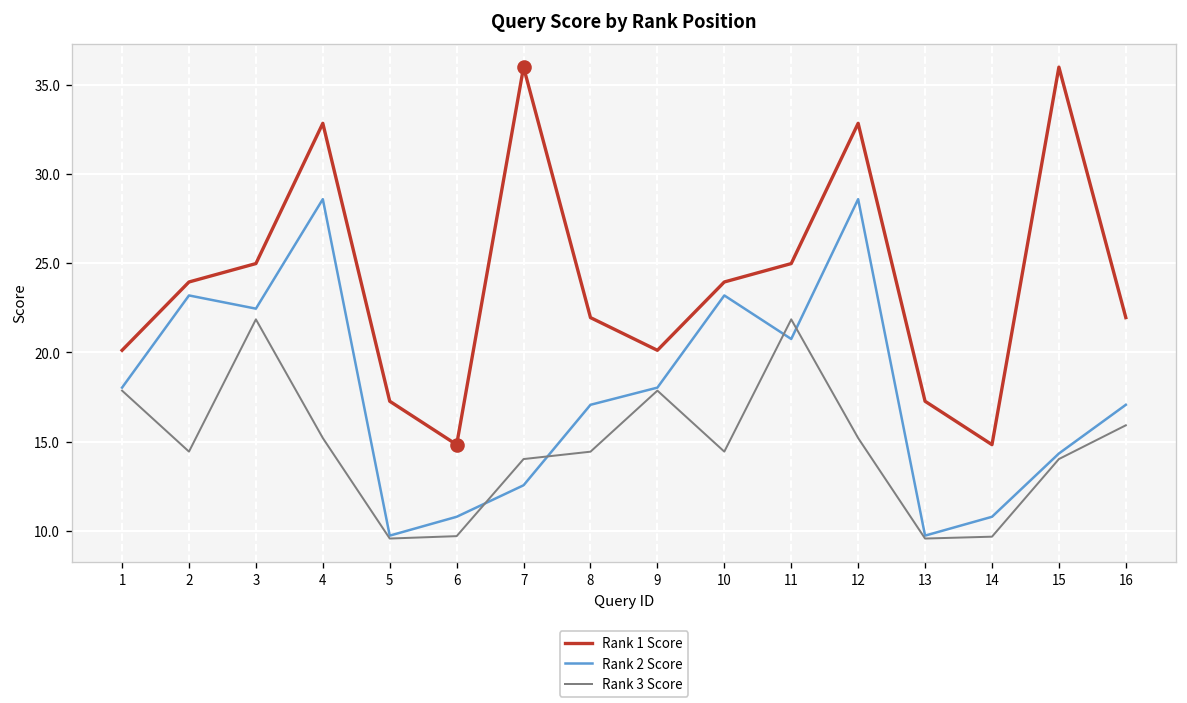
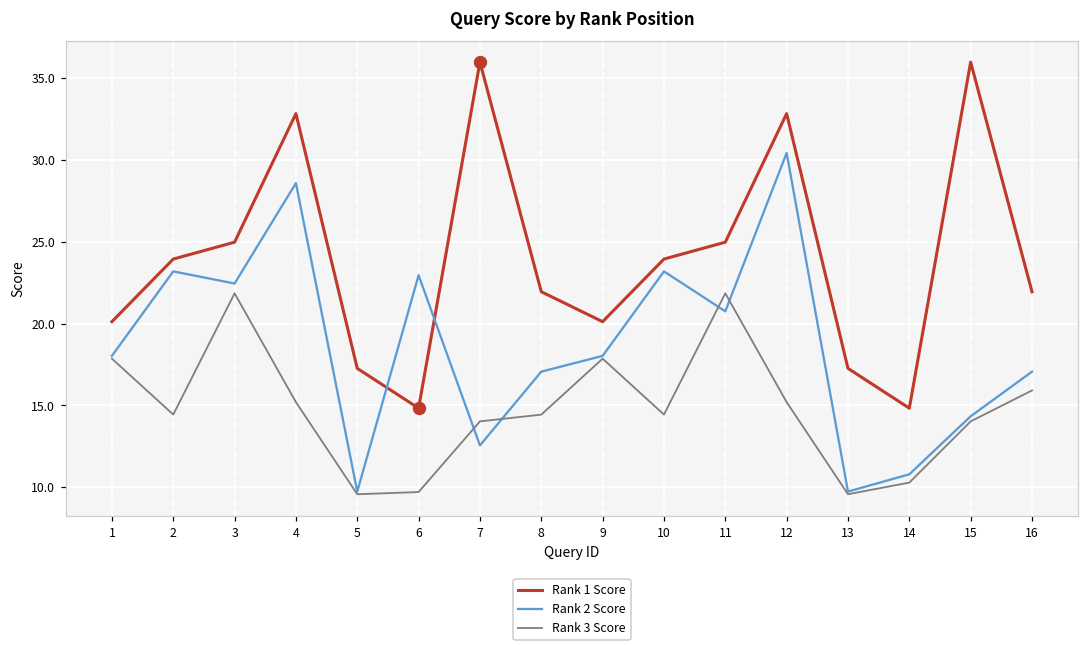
Rank 2 Score, 6: 10.8 -> 23.0
Rank 2 Score, 12: 28.6 -> 30.4
Rank 3 Score, 14: 9.7 -> 10.3
